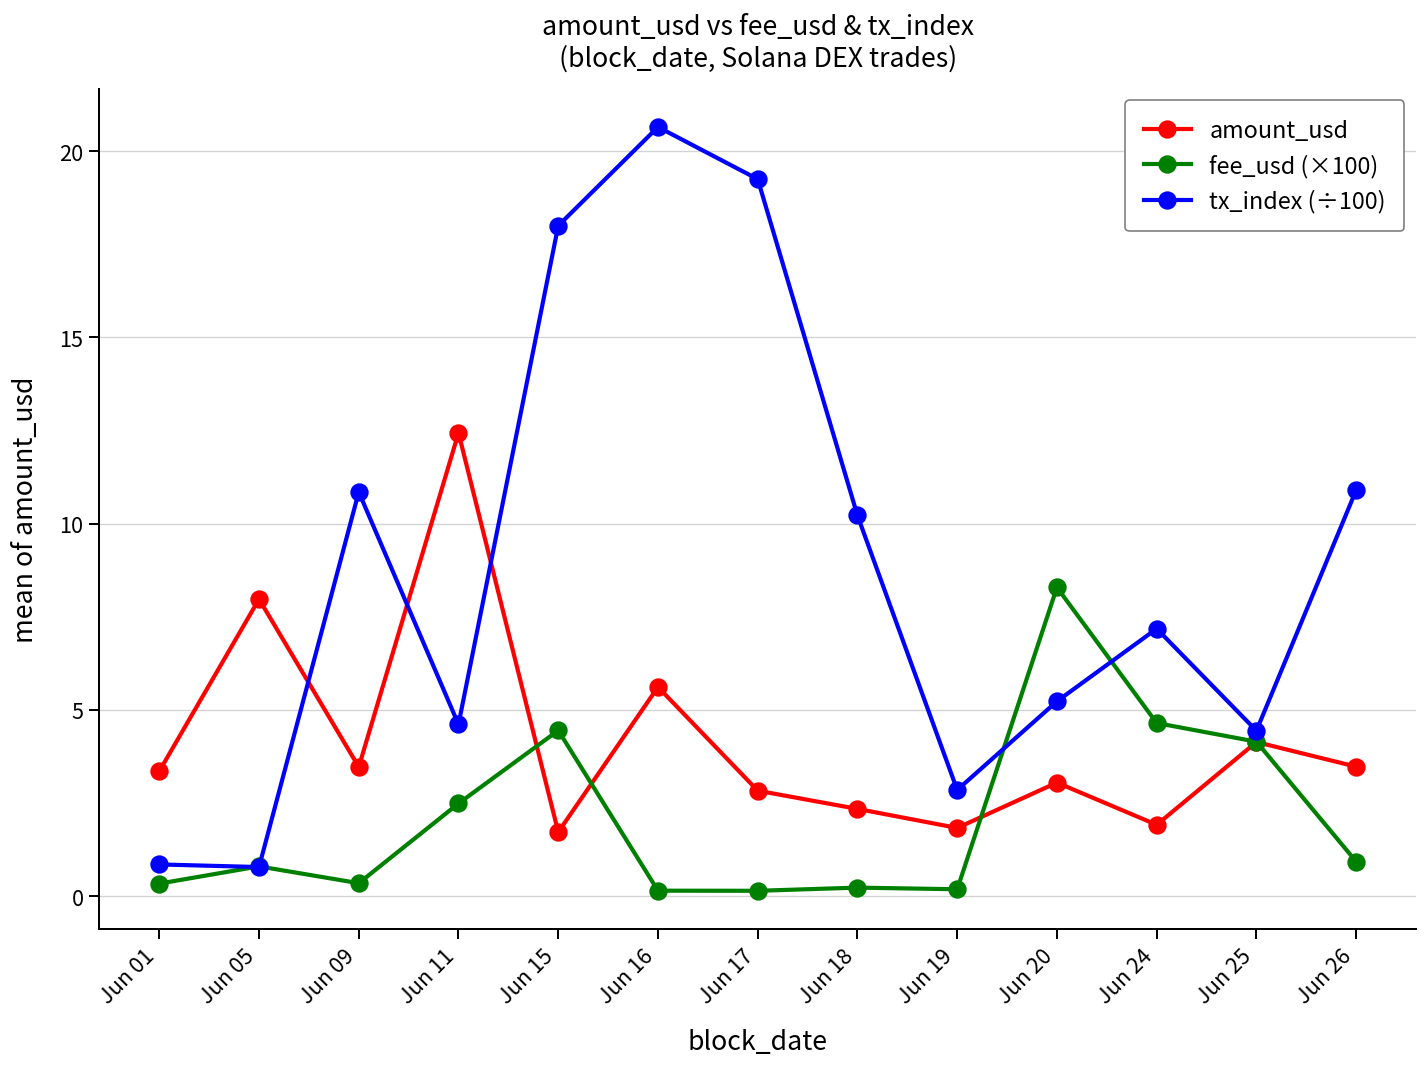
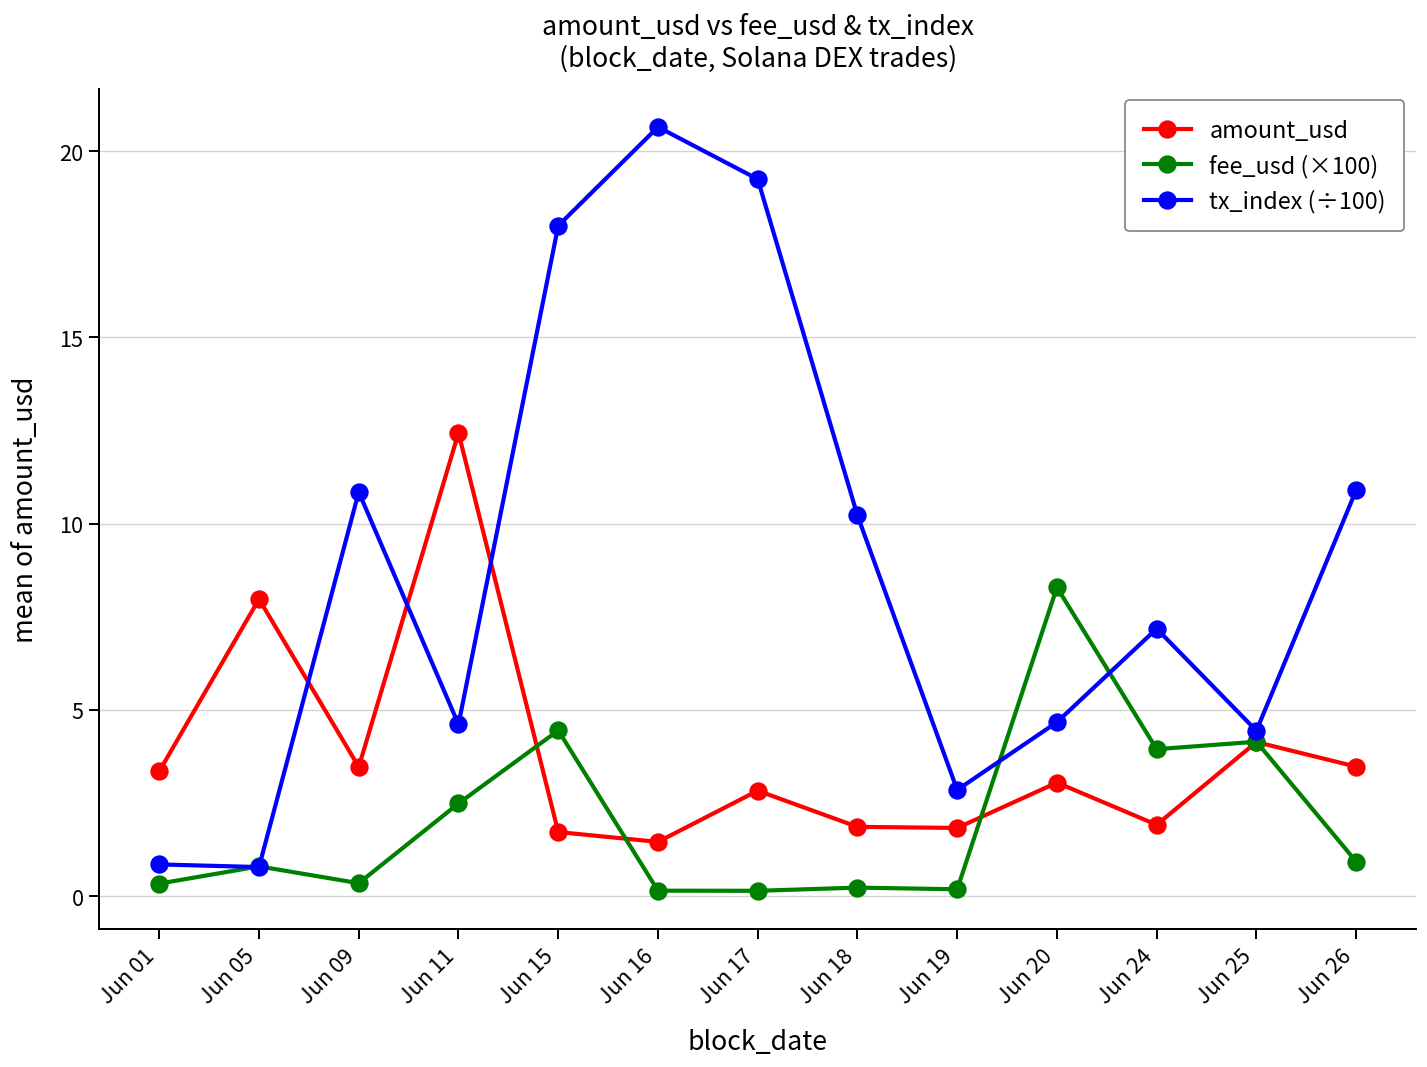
amount_usd, Jun 16: 5.6 -> 1.5
amount_usd, Jun 18: 2.3 -> 1.9
tx_index (÷100), Jun 20: 5.2 -> 4.7
fee_usd (×100), Jun 24: 4.6 -> 3.9
